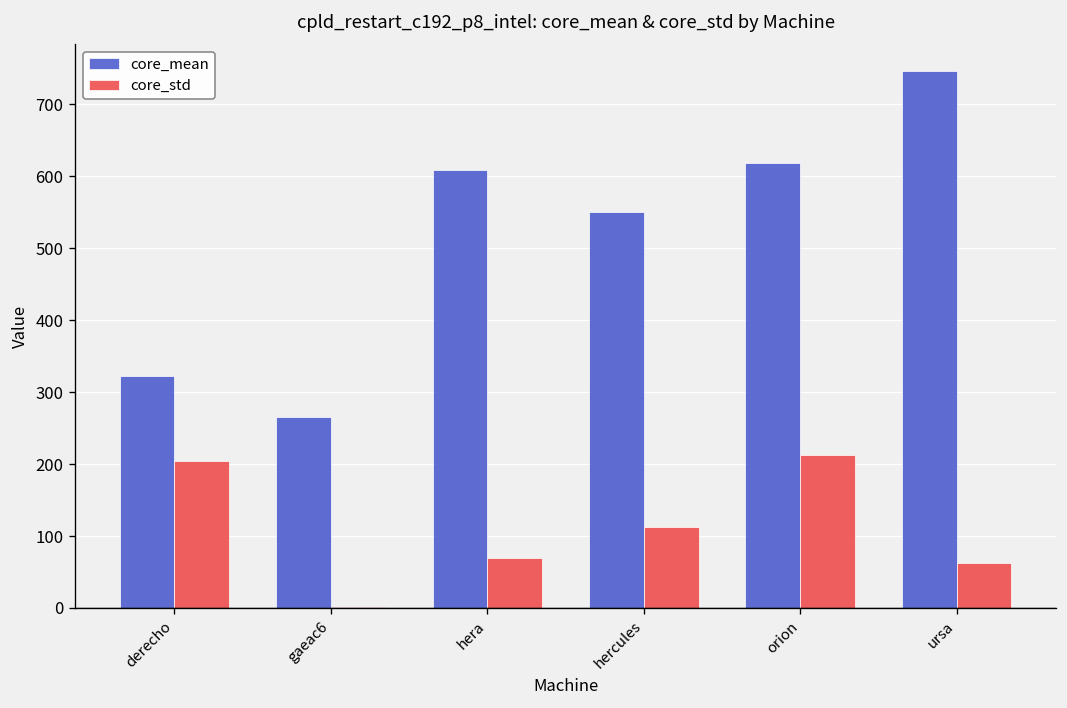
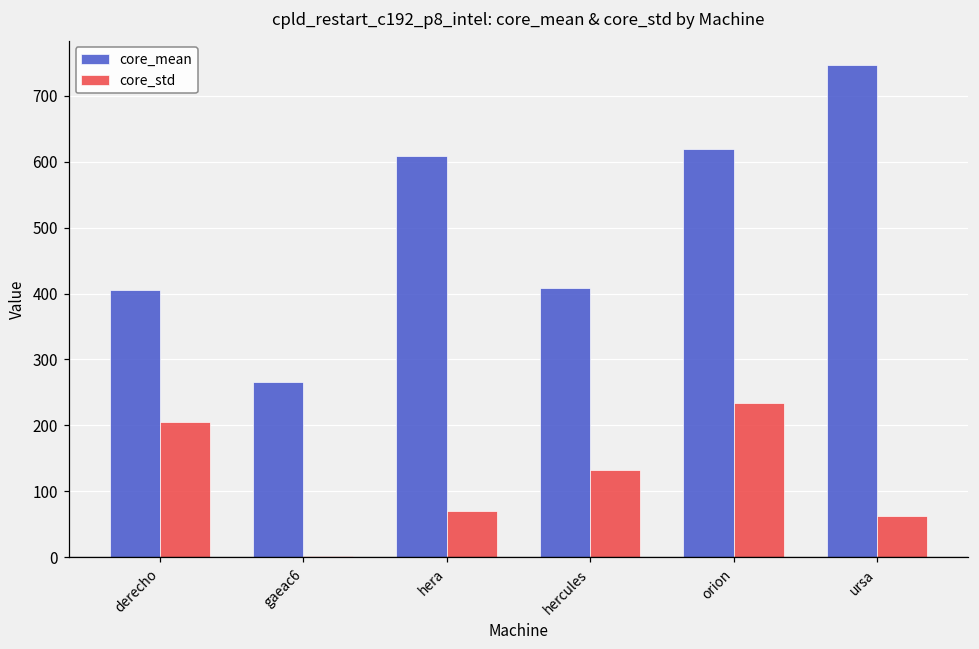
core_mean, derecho: 320 -> 410
core_mean, hercules: 550 -> 410
core_std, hercules: 110 -> 130
core_std, orion: 210 -> 230
